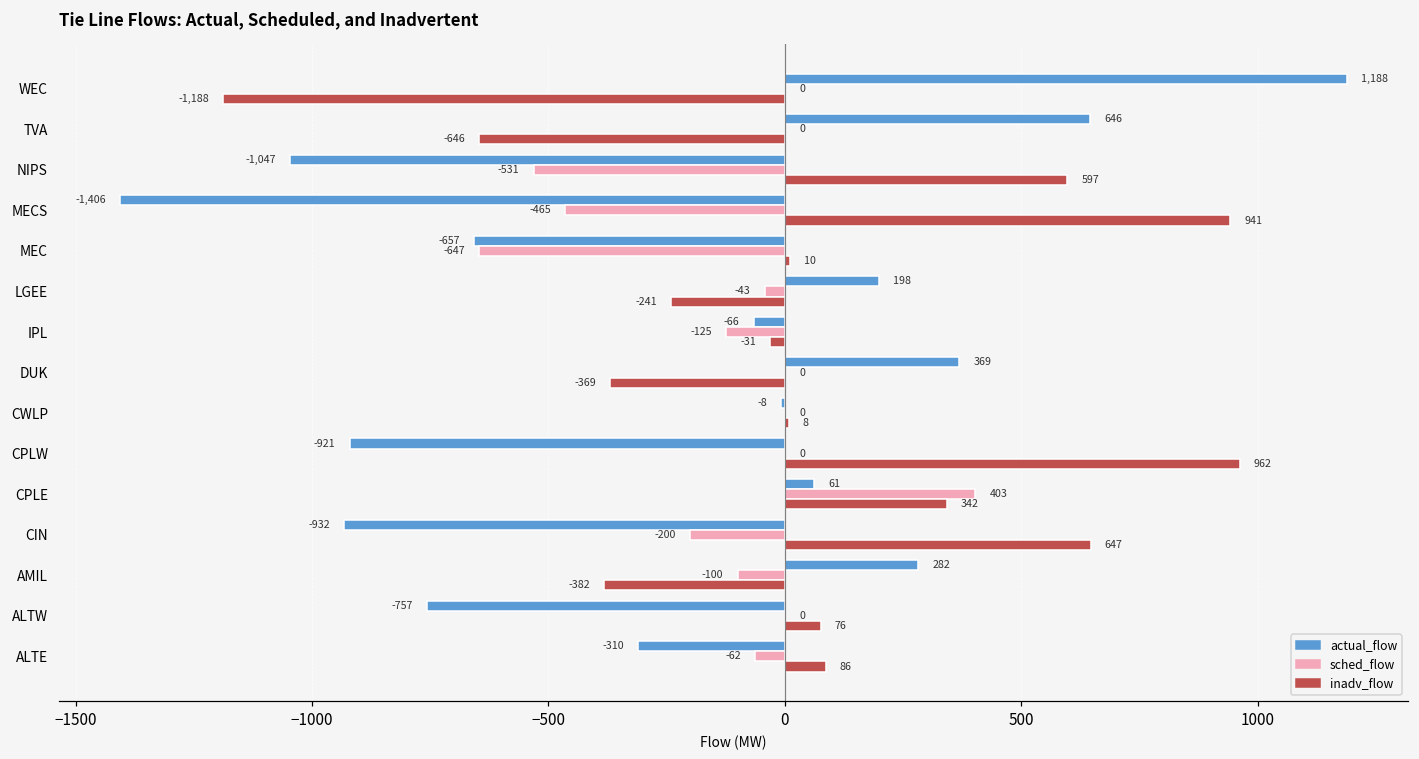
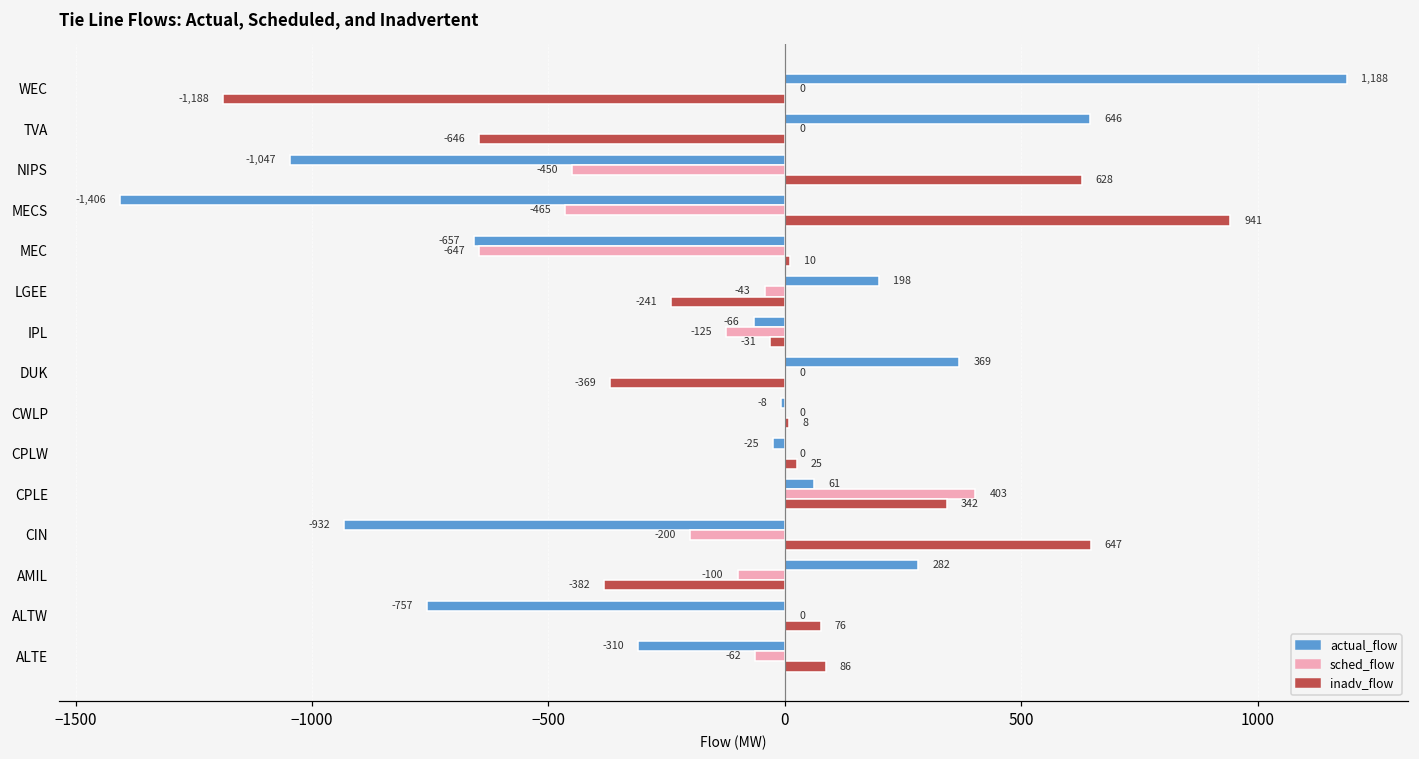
sched_flow, NIPS: -531 -> -450
inadv_flow, NIPS: 597 -> 628
actual_flow, CPLW: -921 -> -25
inadv_flow, CPLW: 962 -> 25
